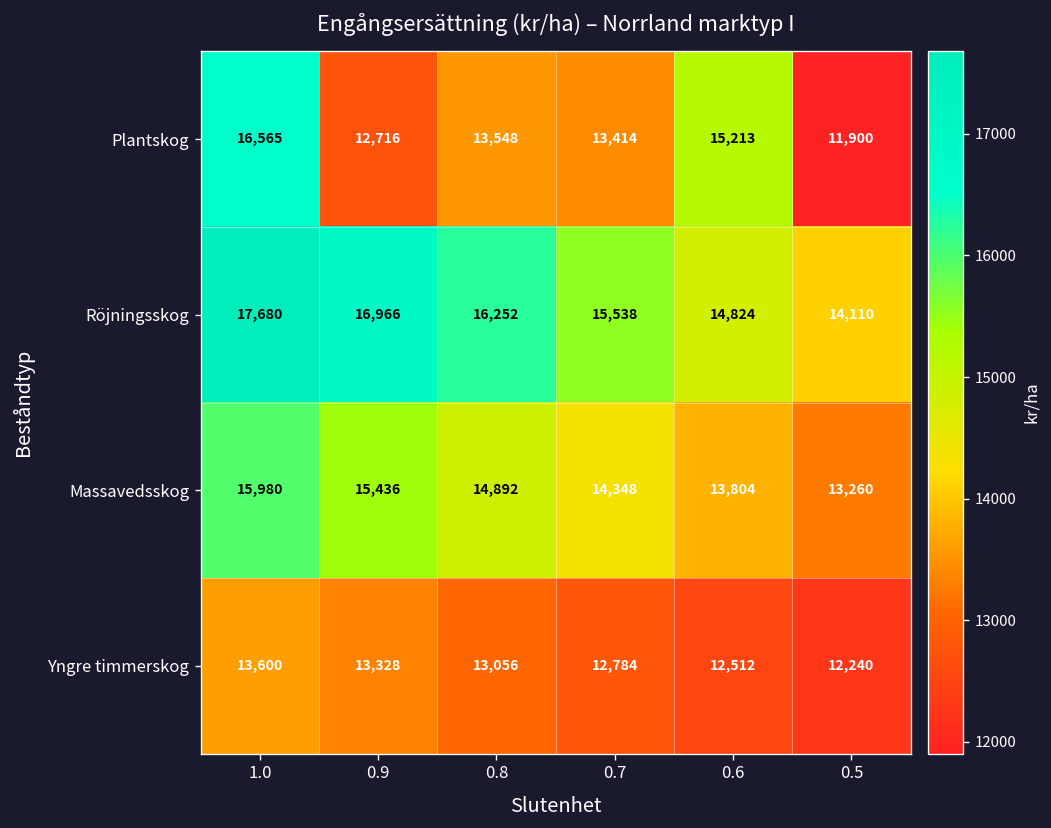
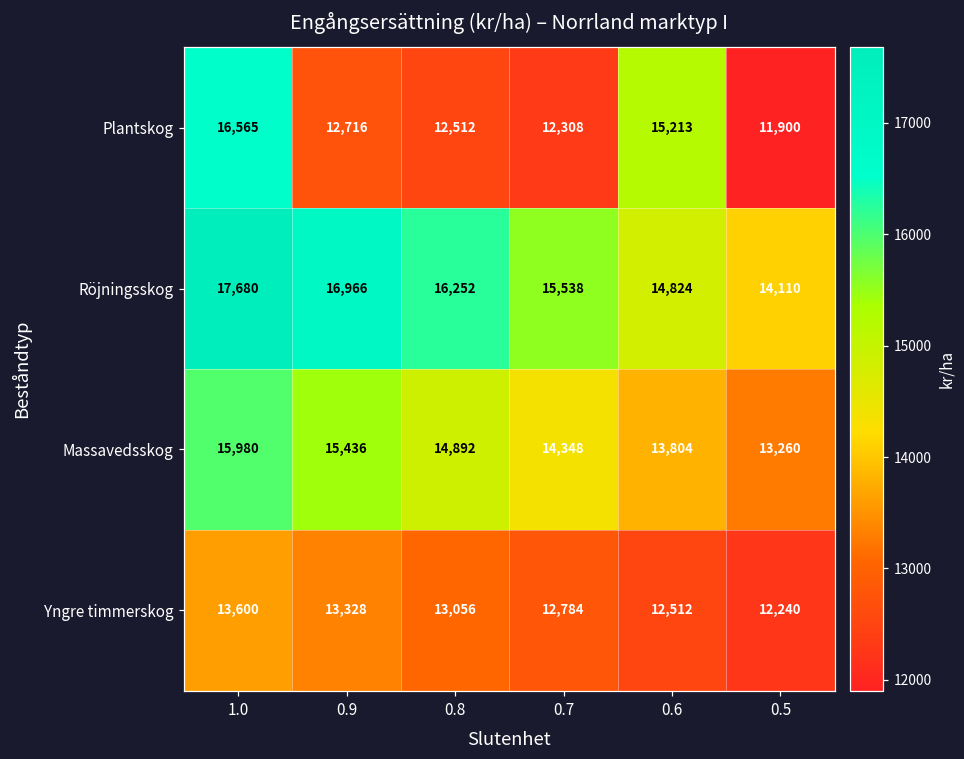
Plantskog, 0.8: 13,548 -> 12,512
Plantskog, 0.7: 13,414 -> 12,308
